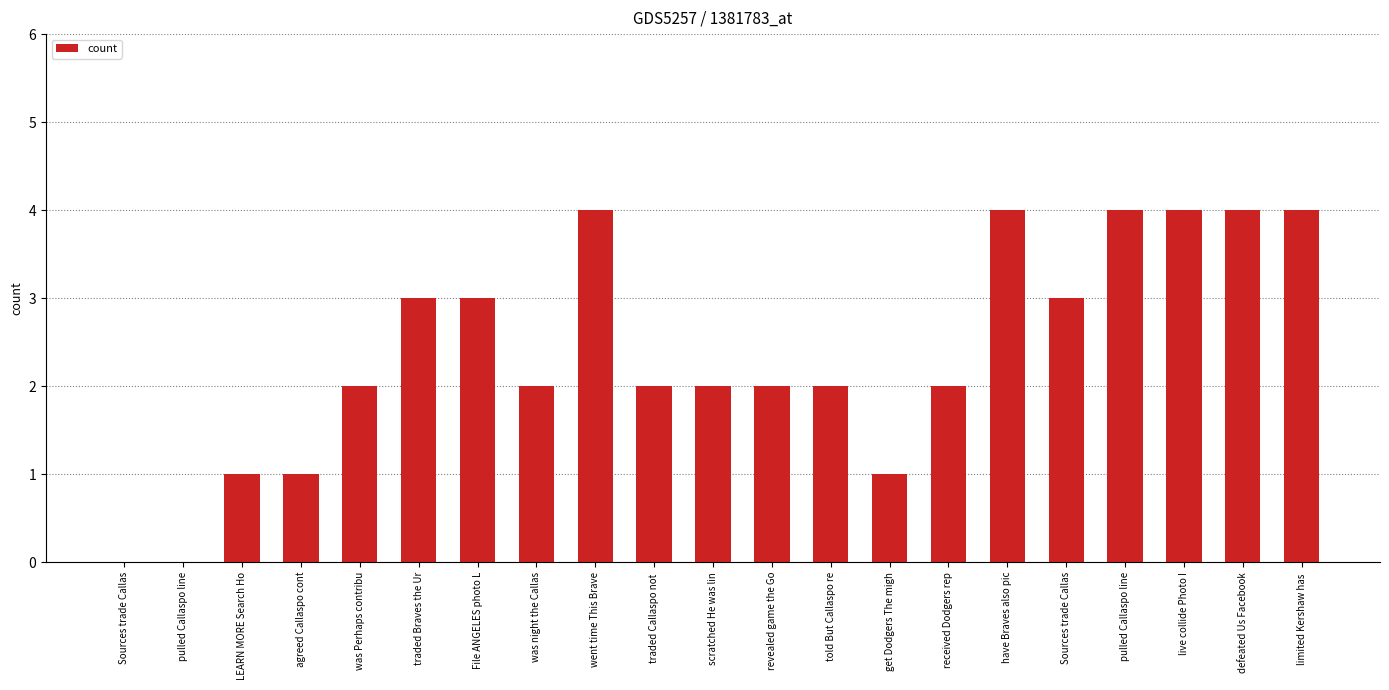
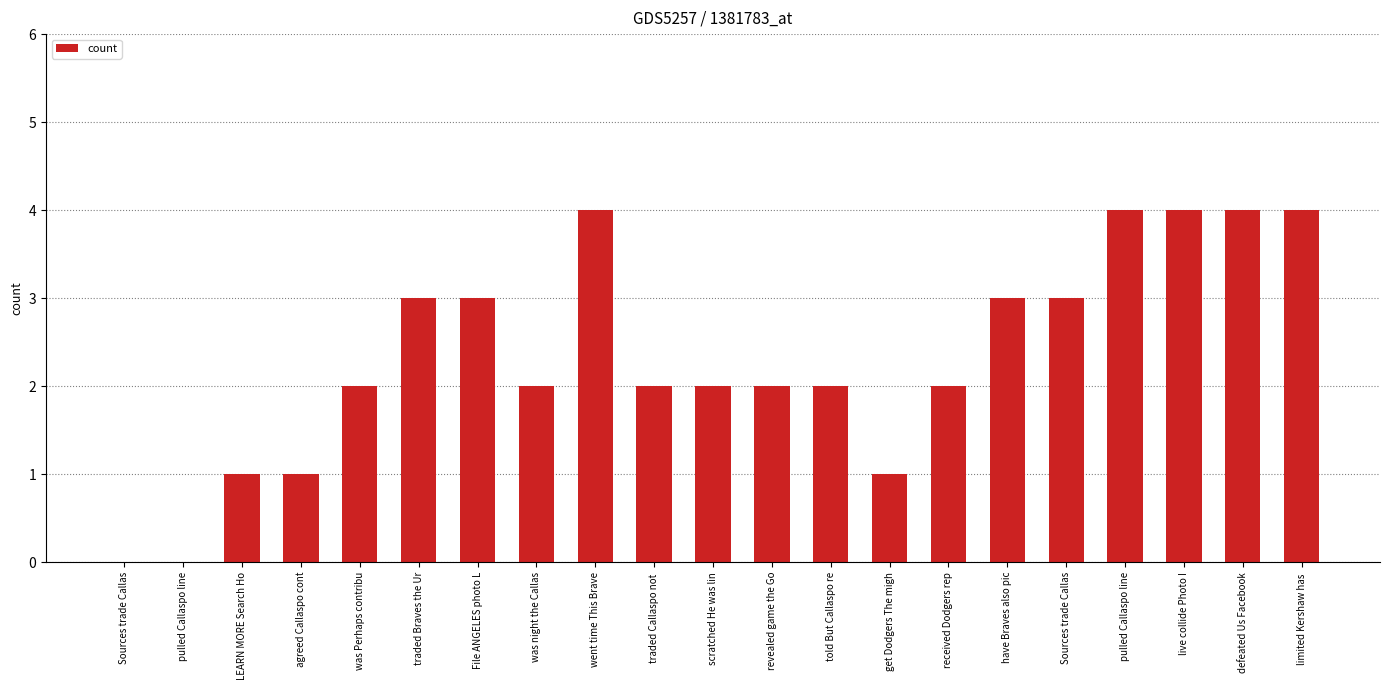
have Braves also pic: 4 -> 3
